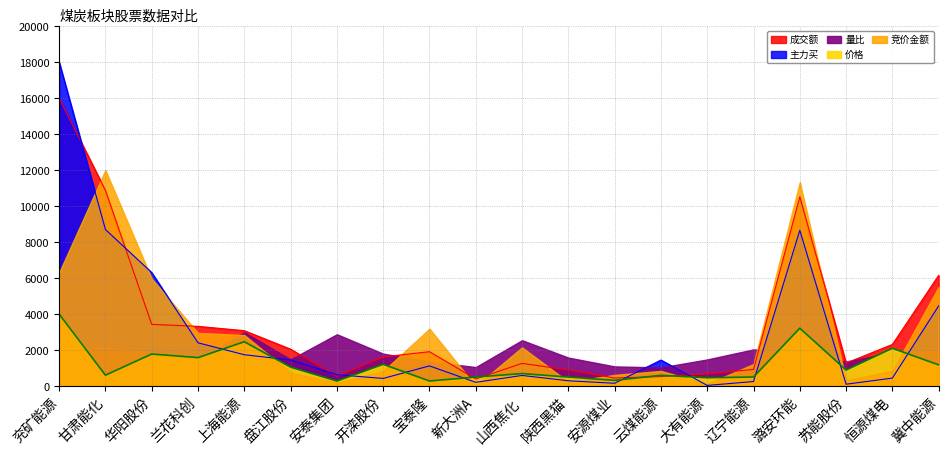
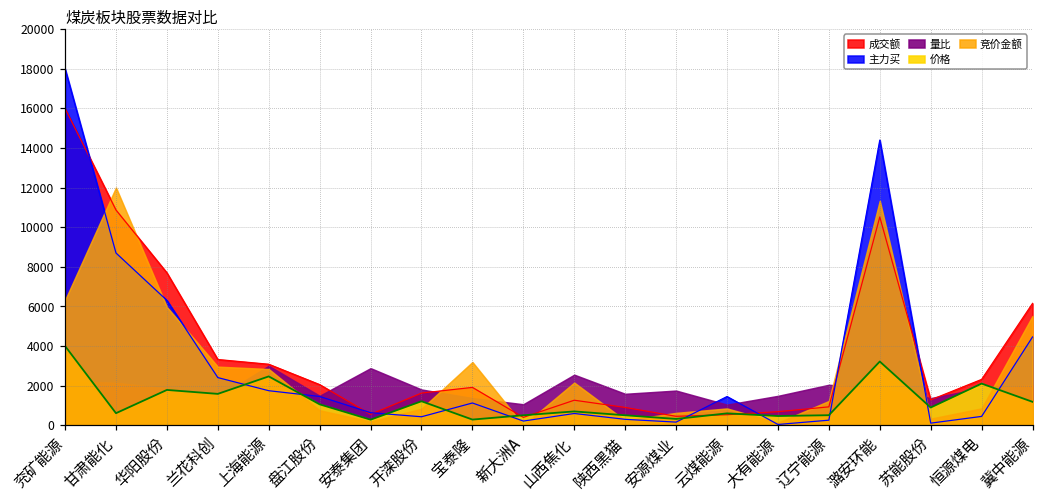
成交额, 华阳股份: 3400 -> 7700
量比, 安源煤业: 1100 -> 1700
主力买, 潞安环能: 8700 -> 14400
